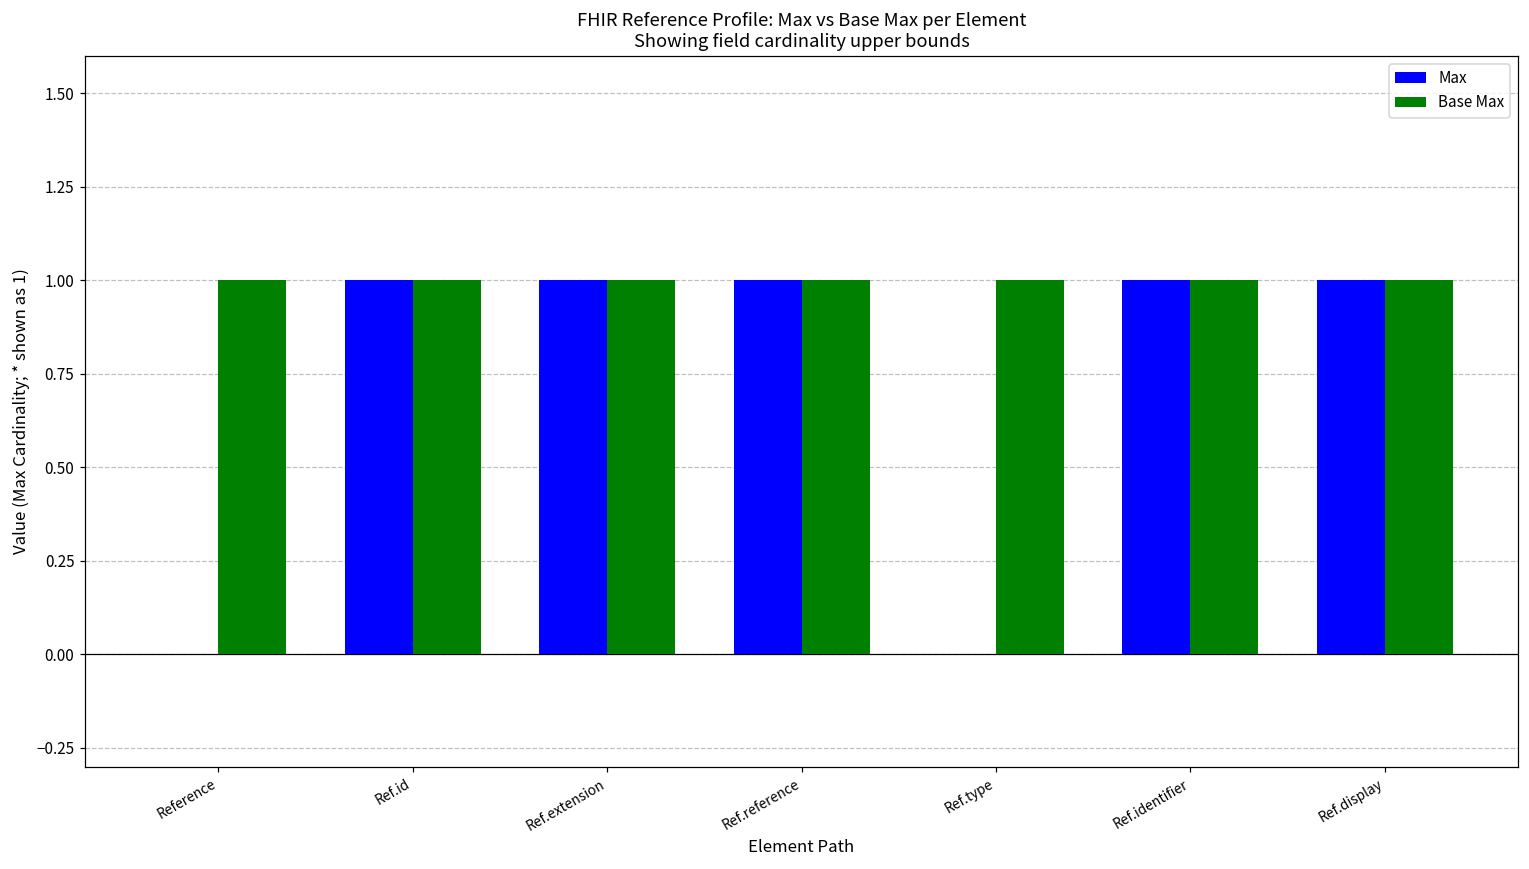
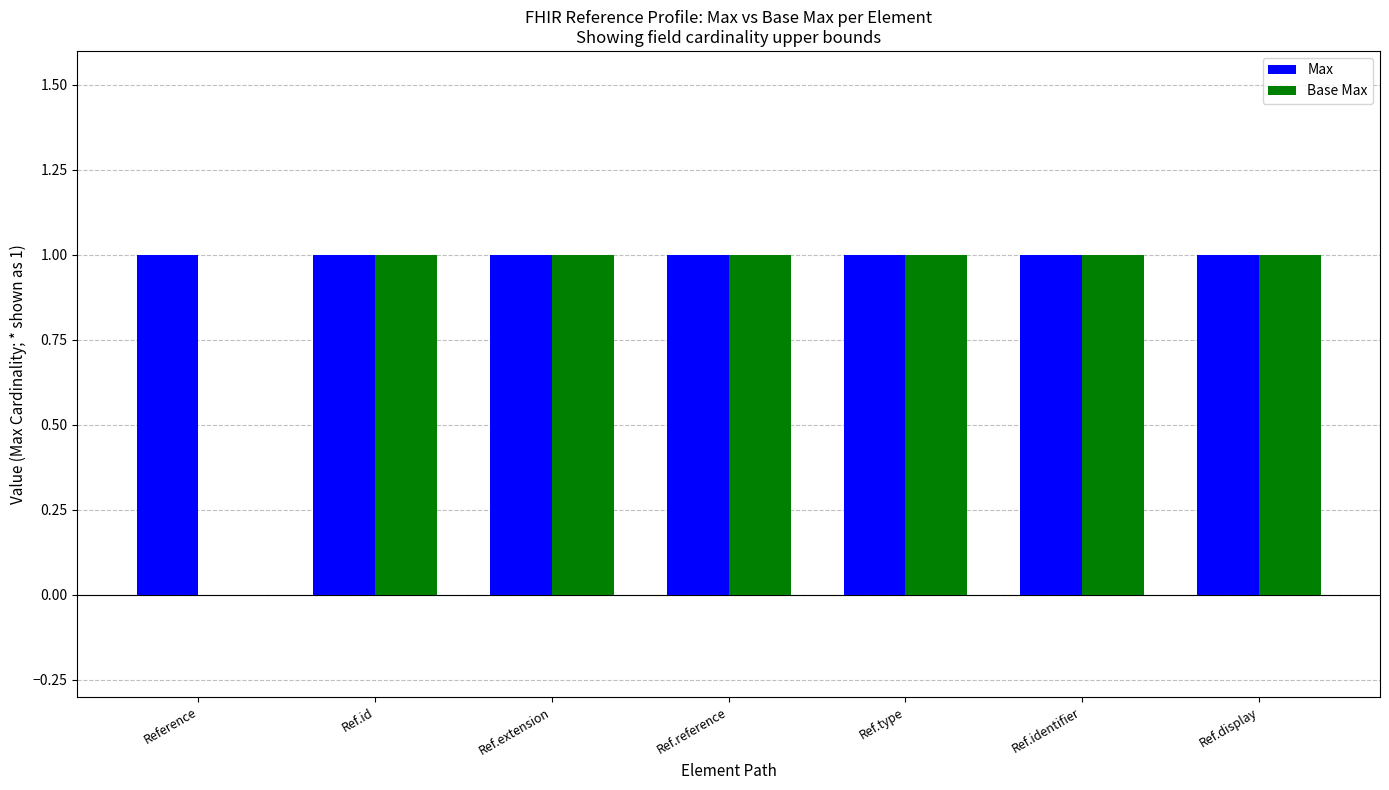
Max, Reference: 0 -> 1
Base Max, Reference: 1 -> 0
Max, Ref.type: 0 -> 1
